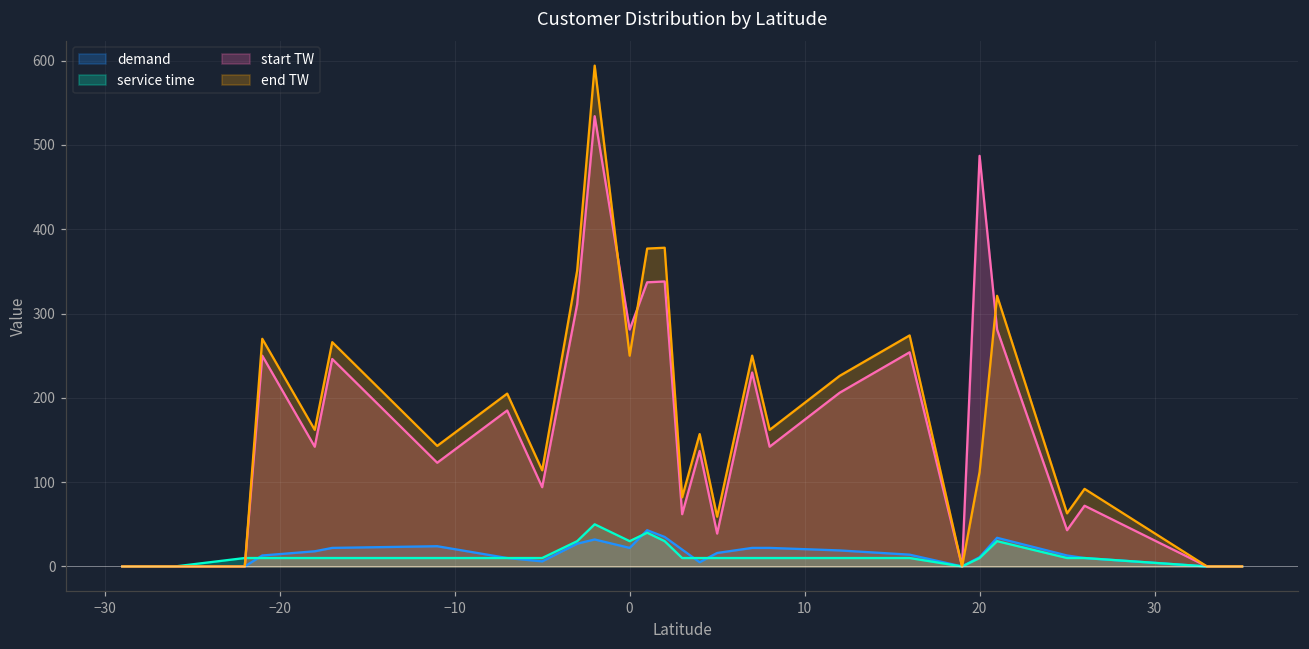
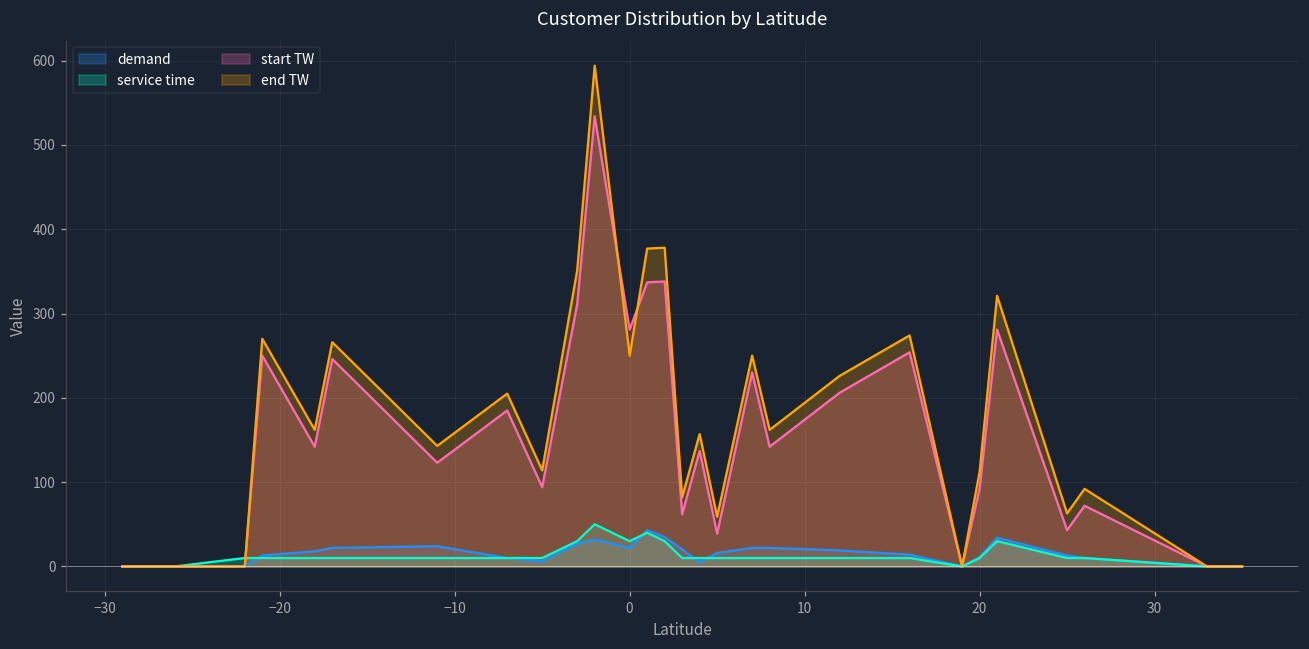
start TW, 20: 490 -> 90
